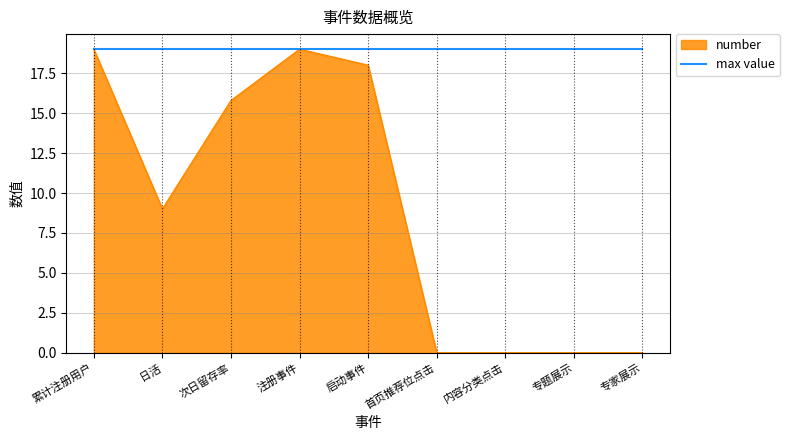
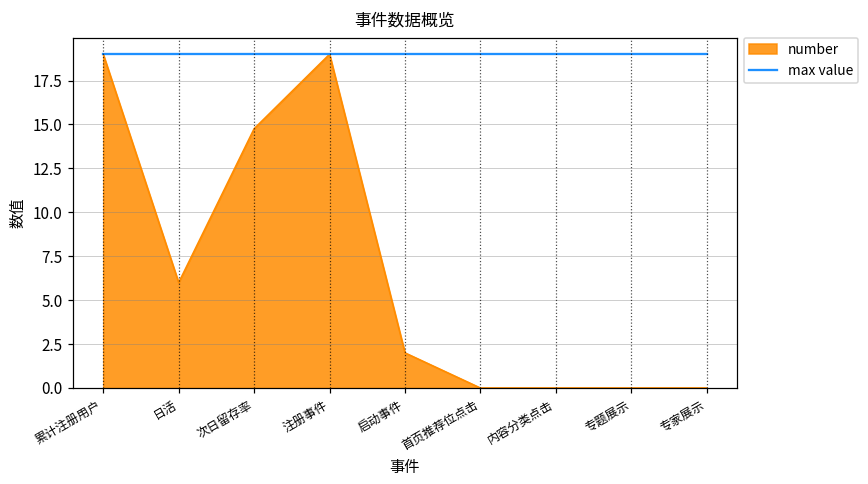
number, 日活: 9 -> 6
number, 次日留存率: 15.8 -> 14.8
number, 启动事件: 18 -> 2
